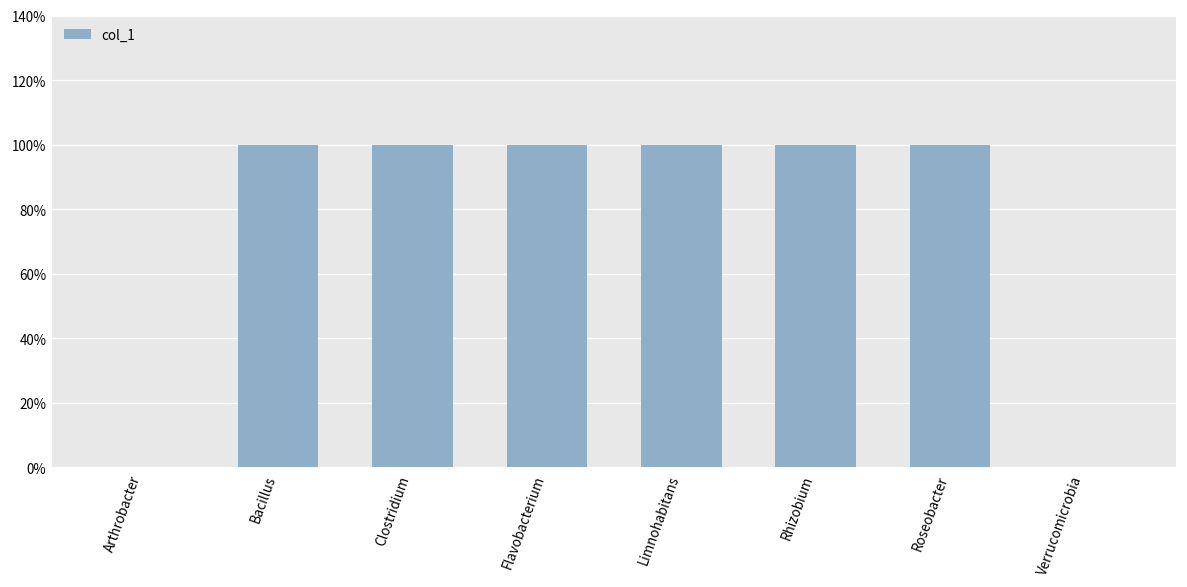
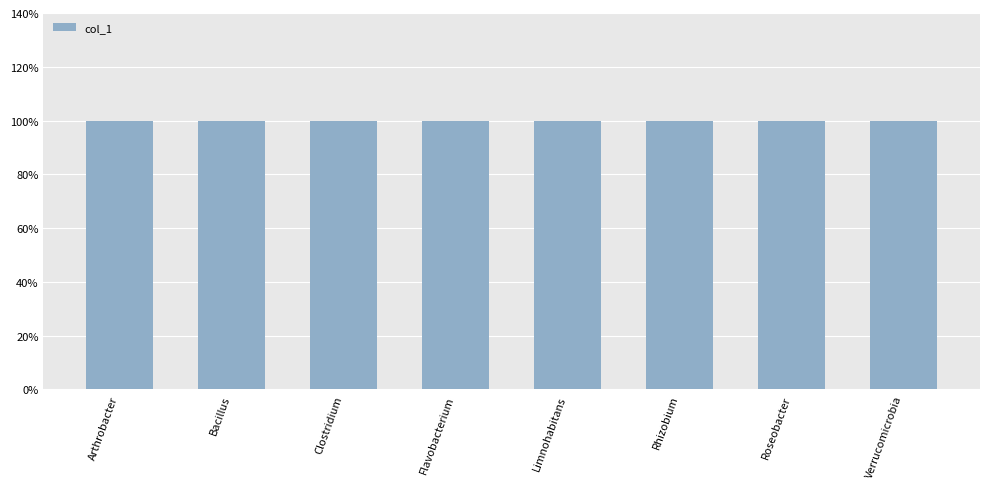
Arthrobacter: 0% -> 100%
Verrucomicrobia: 0% -> 100%
